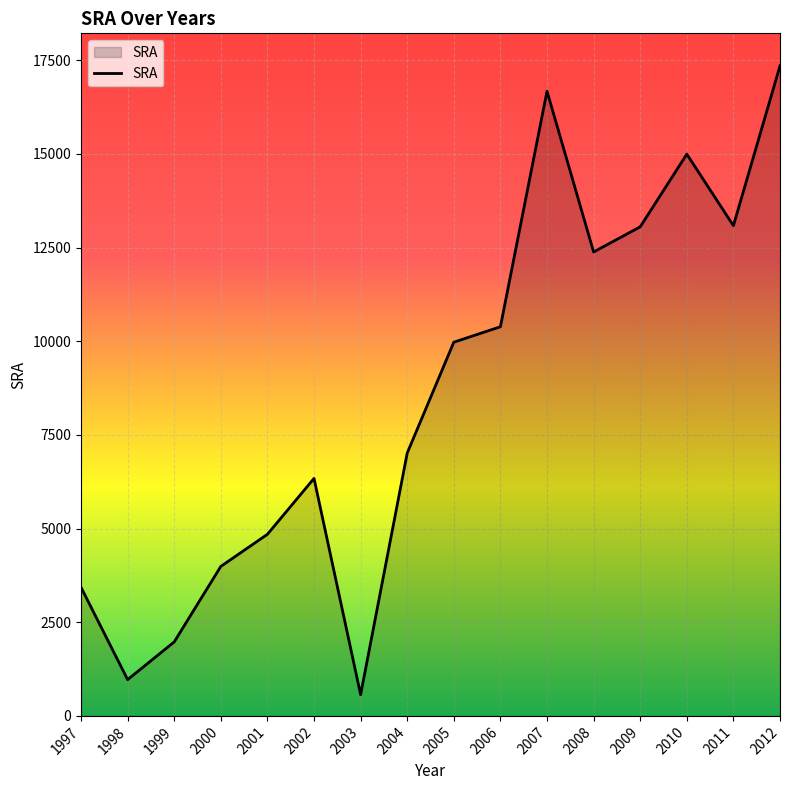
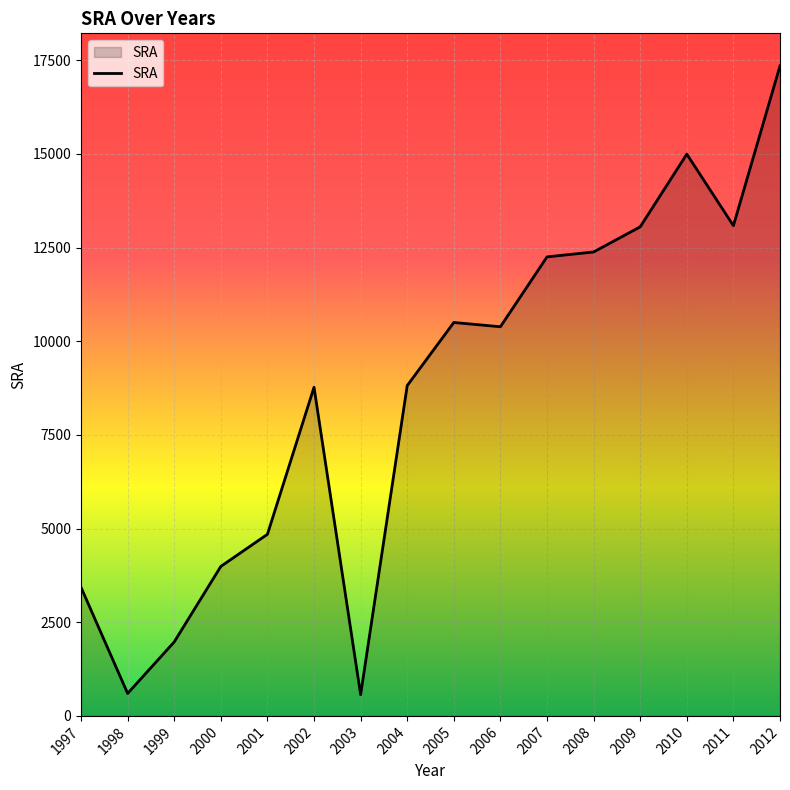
1998: 1000 -> 600
2002: 6300 -> 8800
2004: 7000 -> 8800
2005: 10000 -> 10500
2007: 16700 -> 12300
